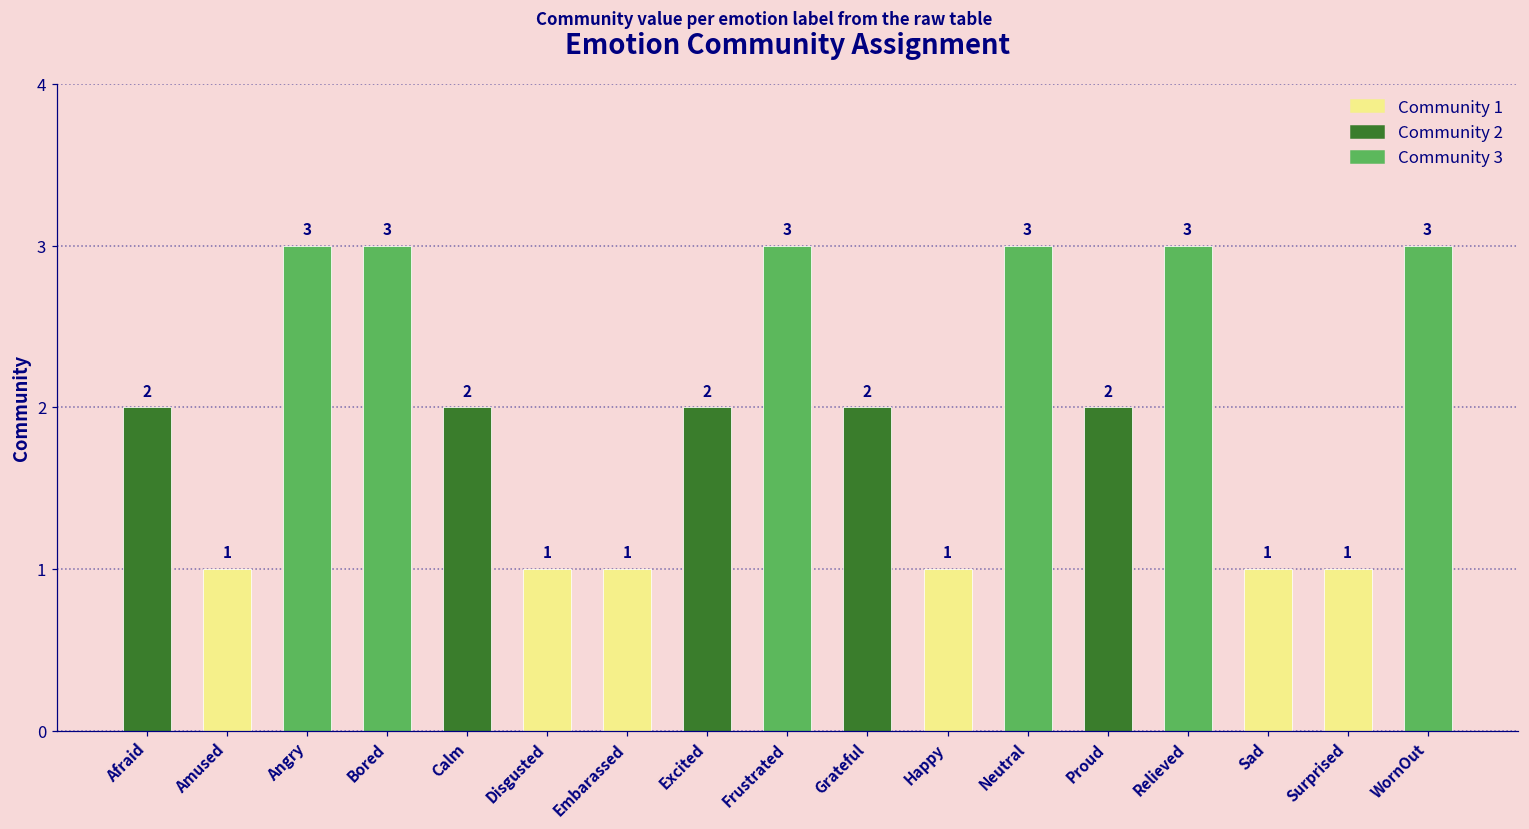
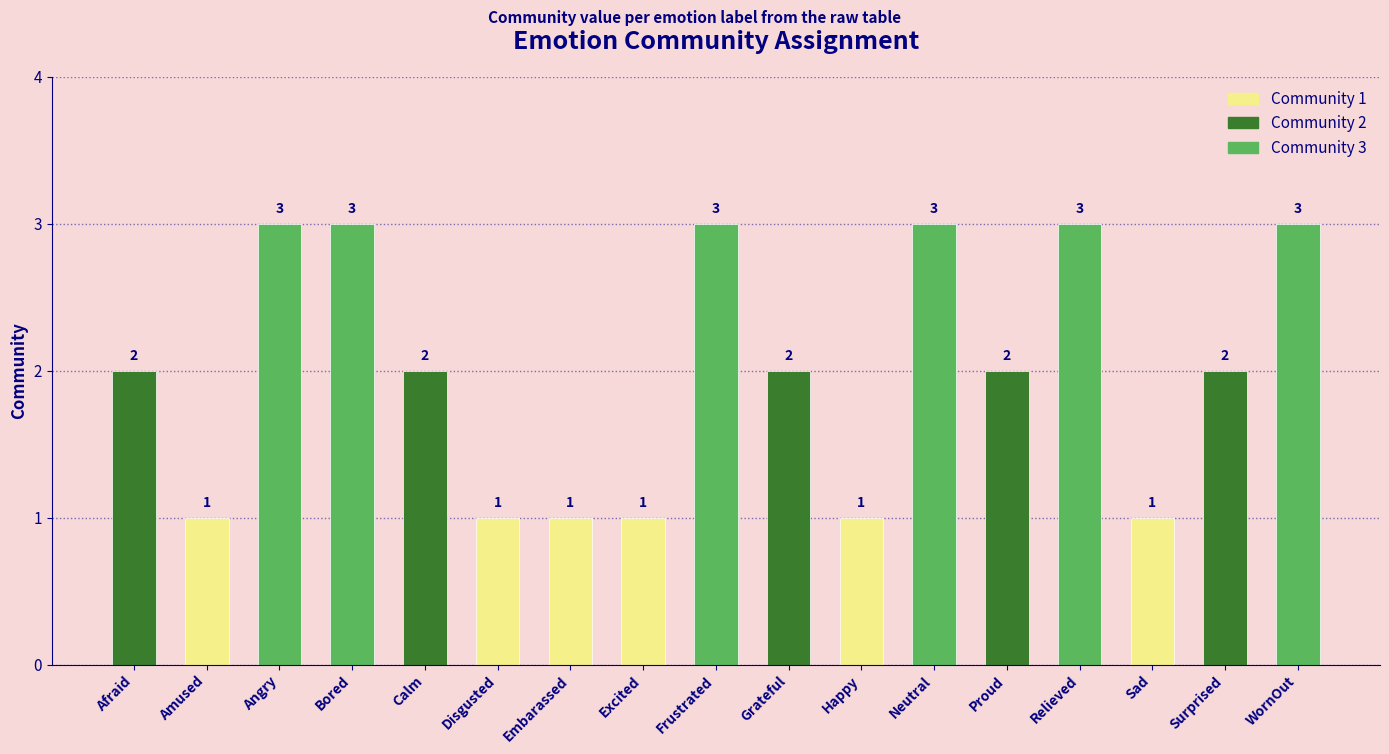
Excited: 2 -> 1
Surprised: 1 -> 2
